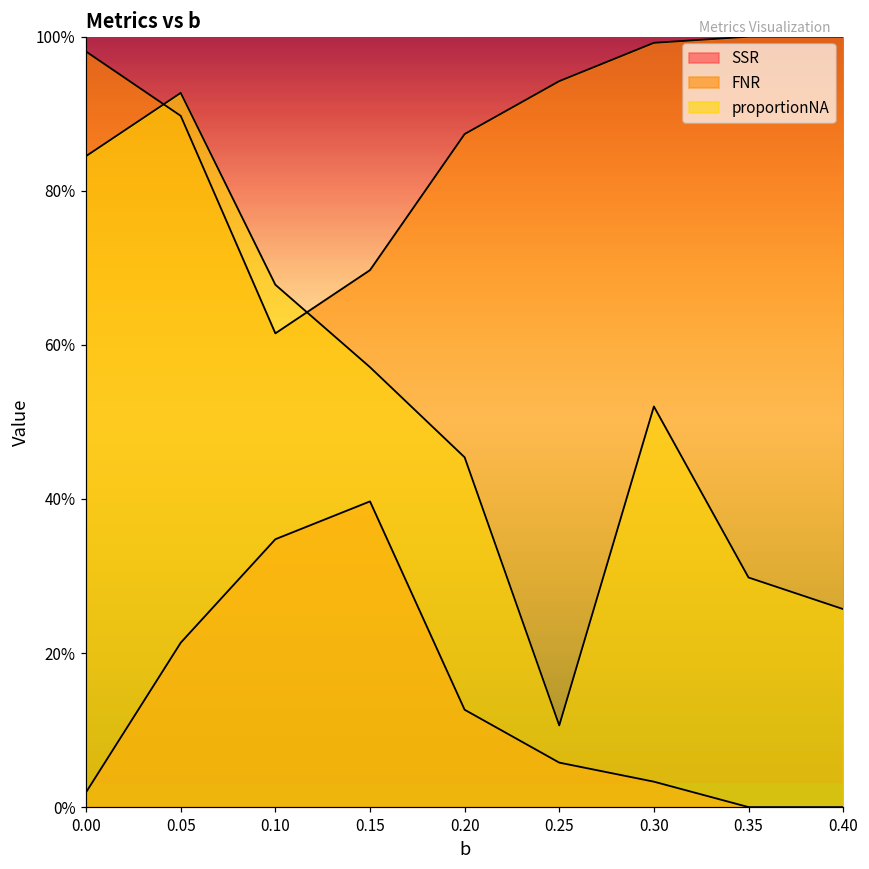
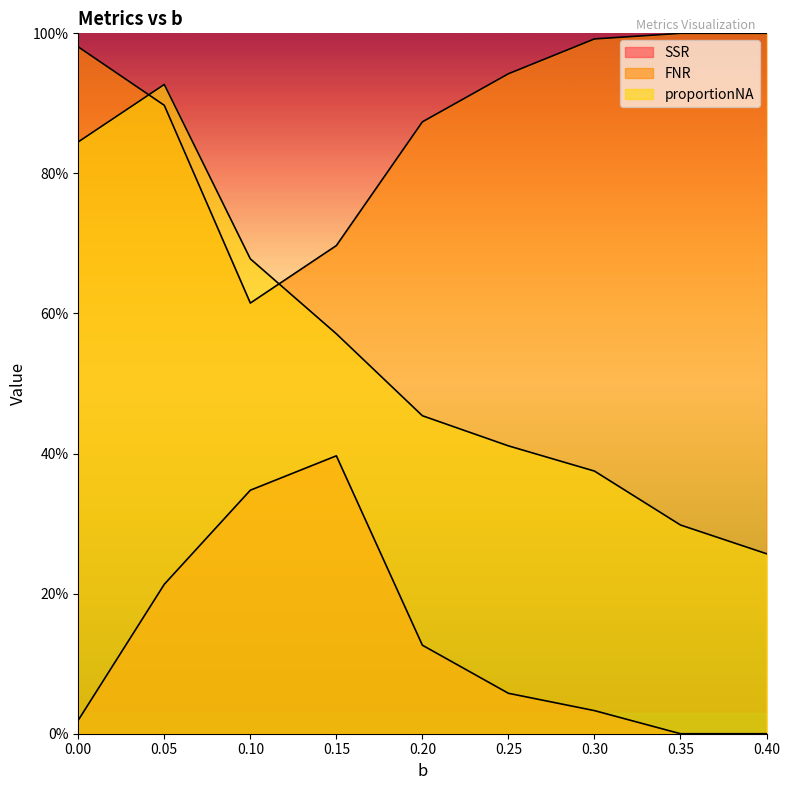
proportionNA, 0.25: 11% -> 41%
proportionNA, 0.30: 52% -> 38%
